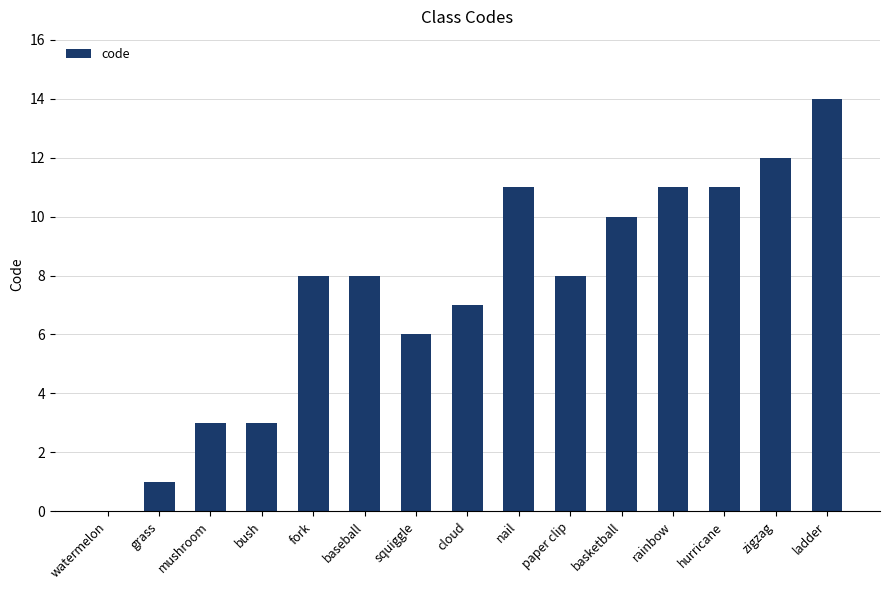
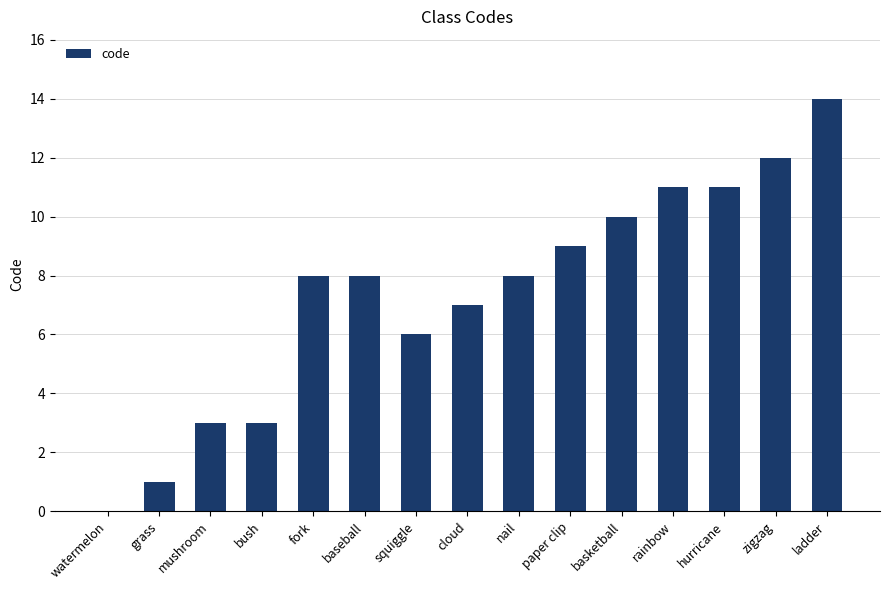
nail: 11 -> 8
paper clip: 8 -> 9
